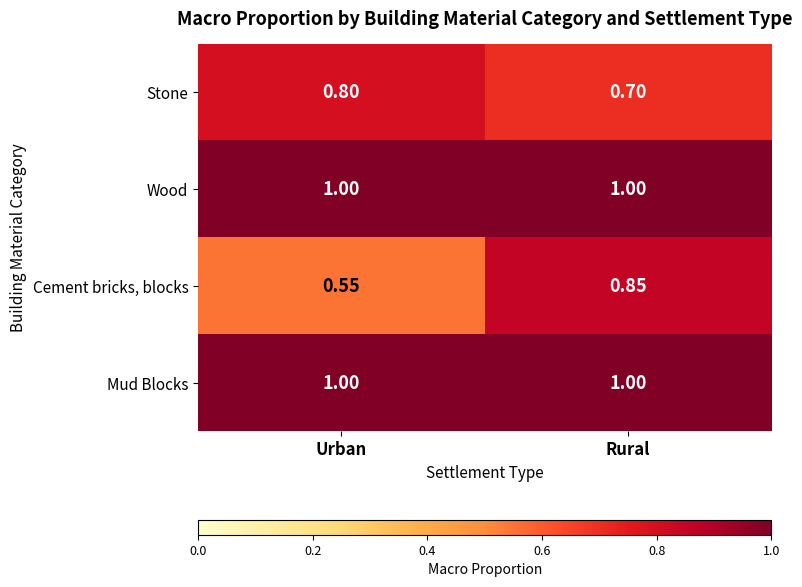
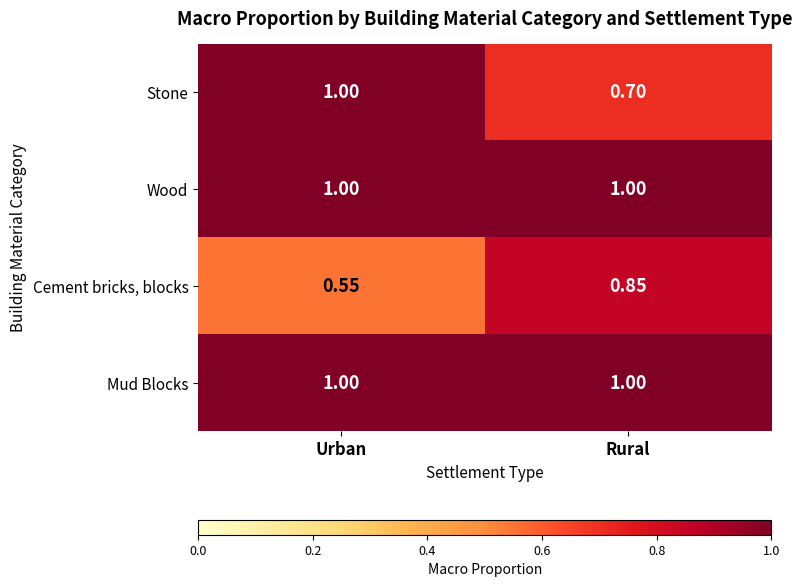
Stone, Urban: 0.80 -> 1.00
